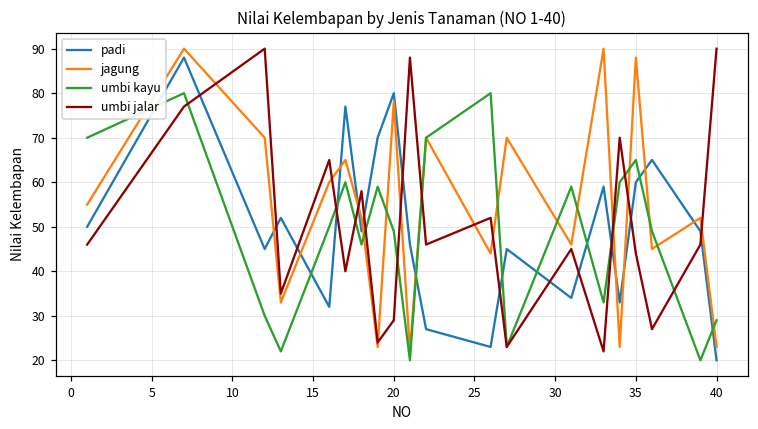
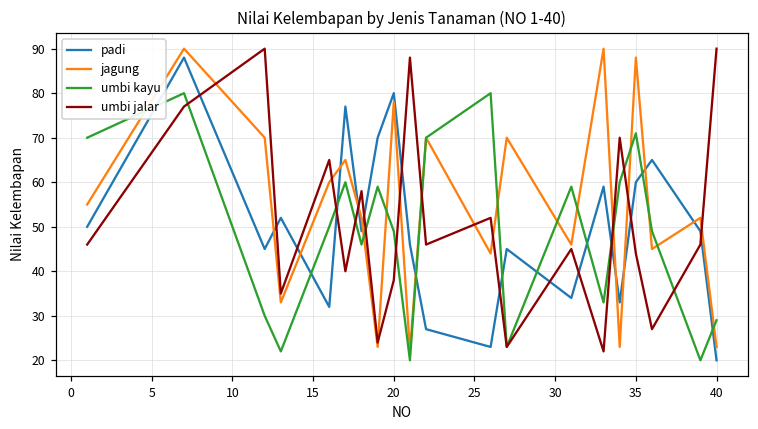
umbi jalar, 20: 29 -> 38
umbi kayu, 35: 65 -> 71
